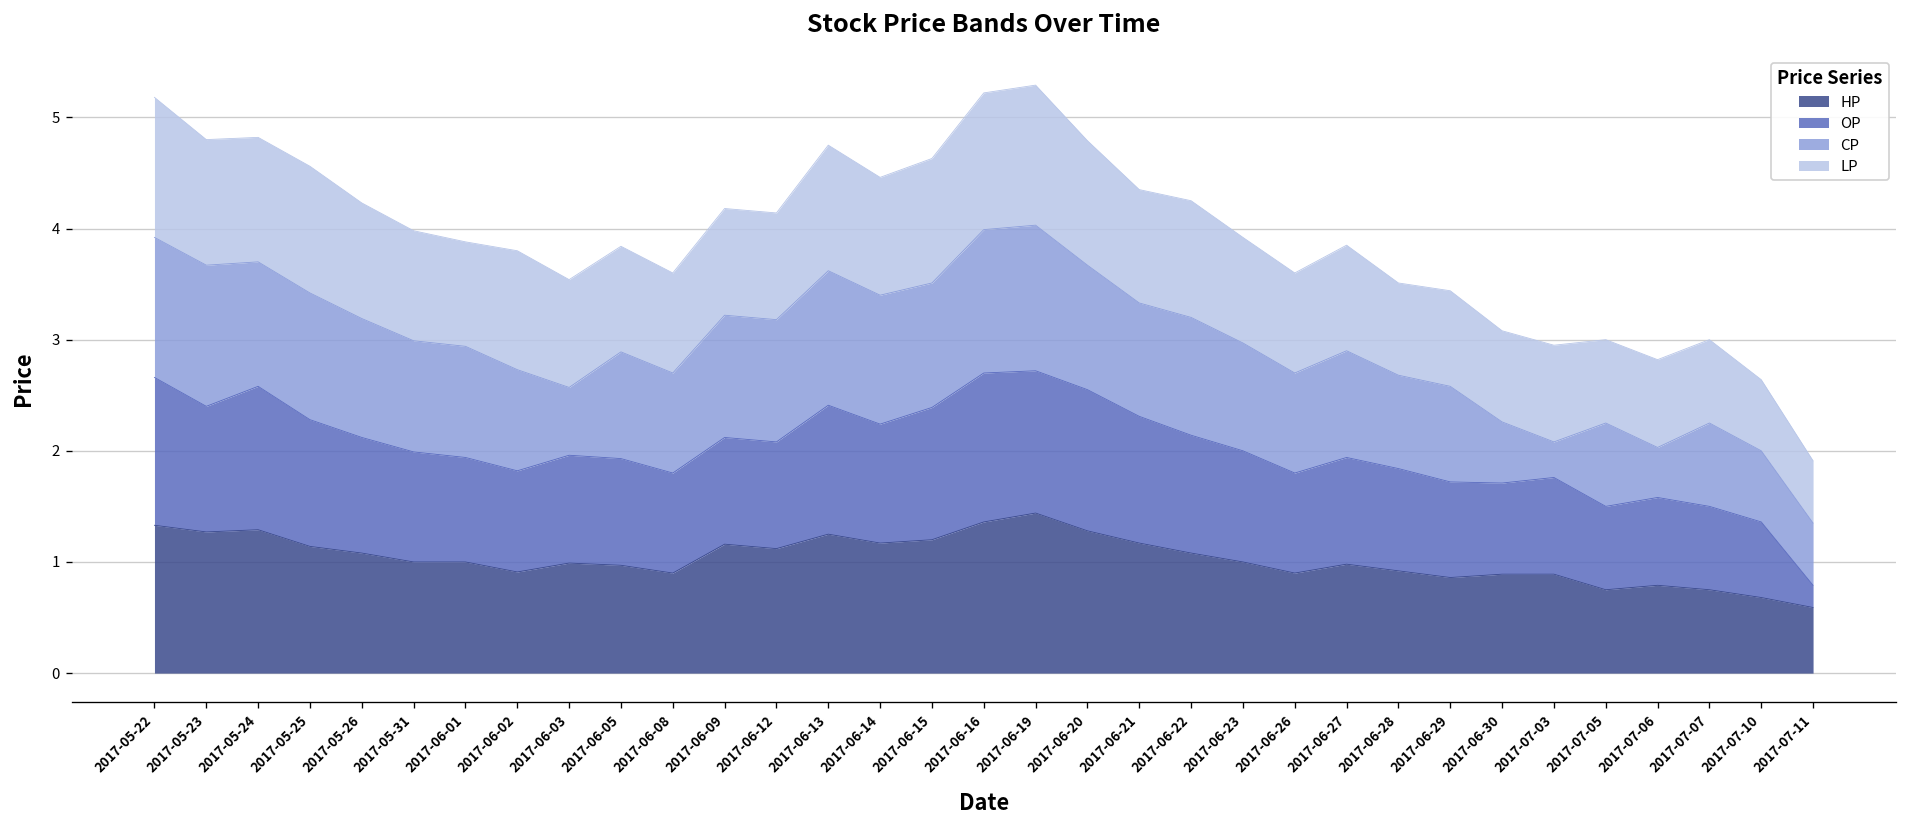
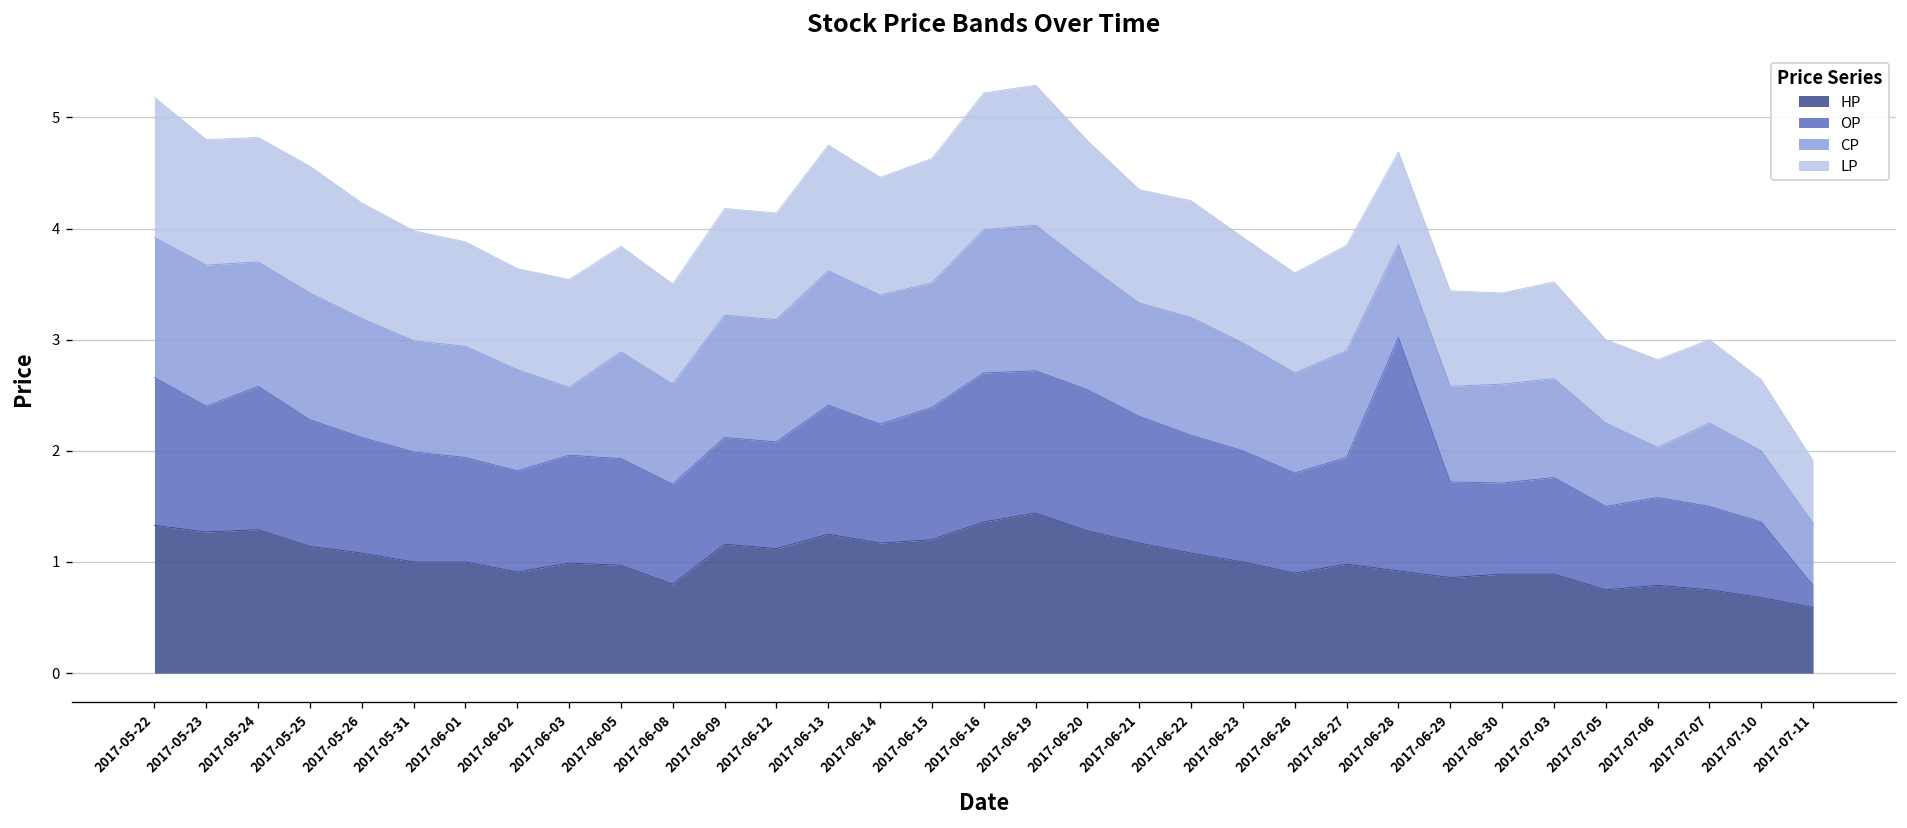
LP, 2017-06-02: 1.1 -> 0.9
HP, 2017-06-08: 0.9 -> 0.8
OP, 2017-06-28: 0.9 -> 2.1
CP, 2017-06-30: 0.5 -> 0.9
CP, 2017-07-03: 0.3 -> 0.9
